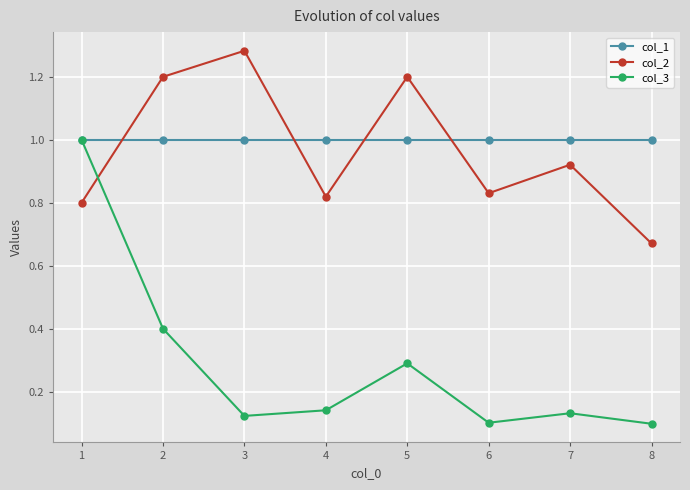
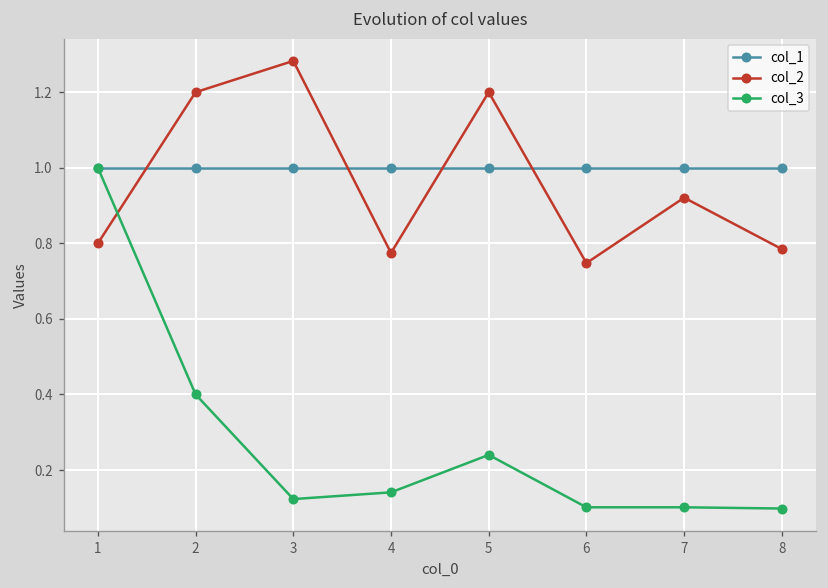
col_2, 4: 0.82 -> 0.77
col_3, 5: 0.29 -> 0.24
col_2, 6: 0.83 -> 0.75
col_3, 7: 0.13 -> 0.10
col_2, 8: 0.67 -> 0.78
